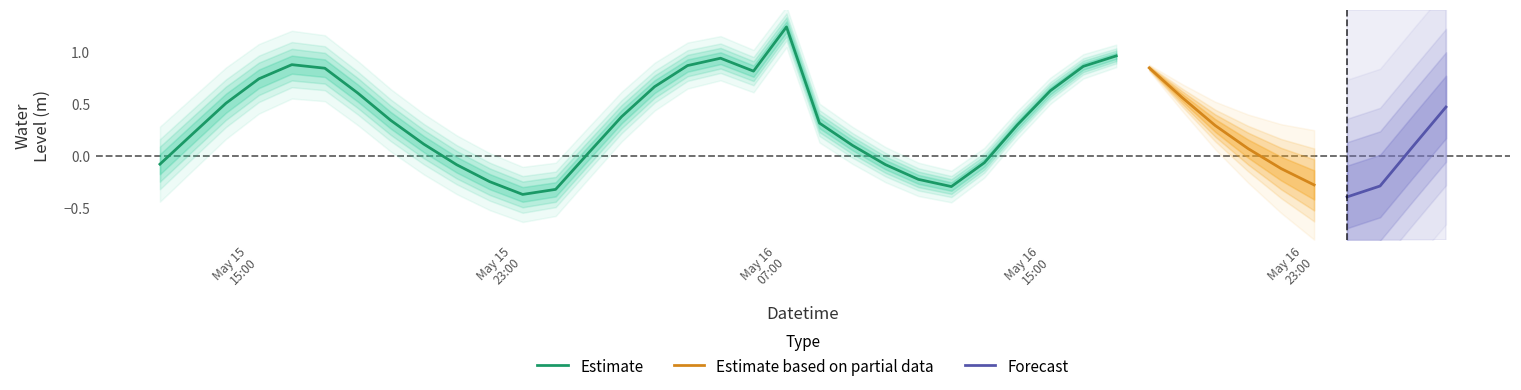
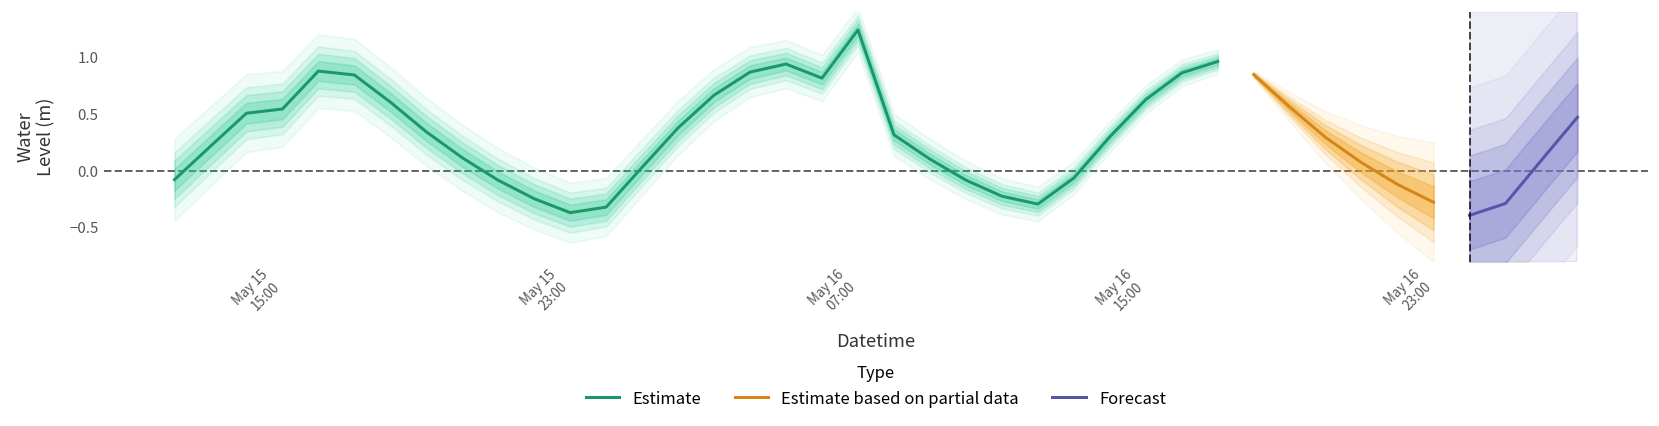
Estimate, May 15 15:00: 0.7 -> 0.5
